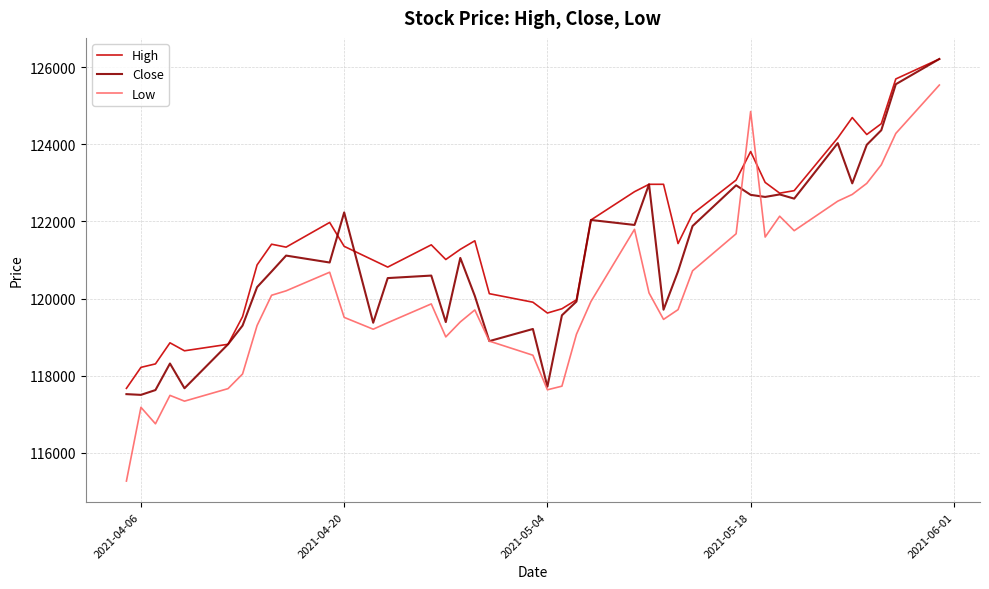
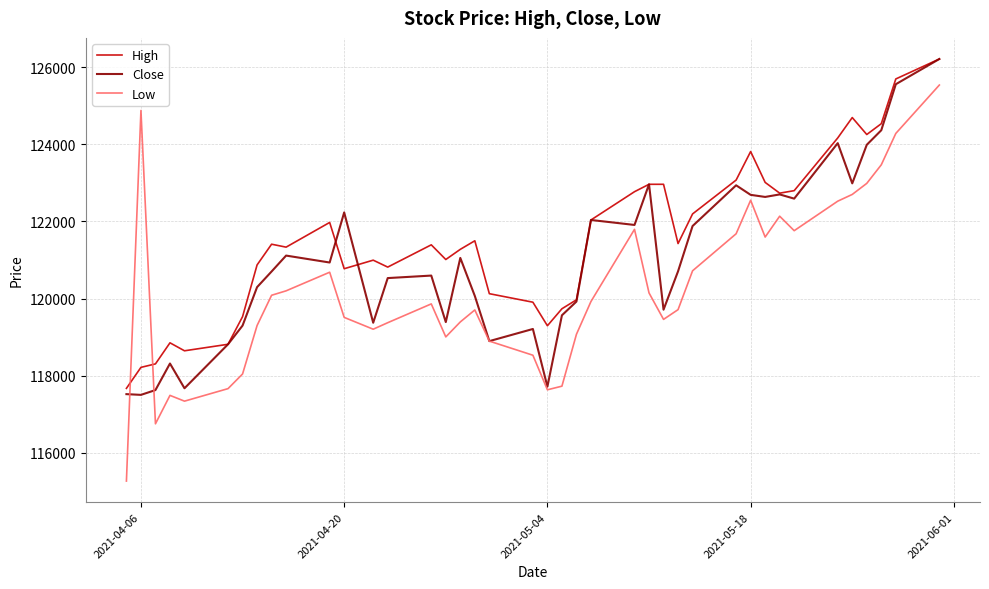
Low, 2021-04-06: 117200 -> 124900
High, 2021-04-20: 121400 -> 120800
High, 2021-05-04: 119600 -> 119300
Low, 2021-05-18: 124900 -> 122600
